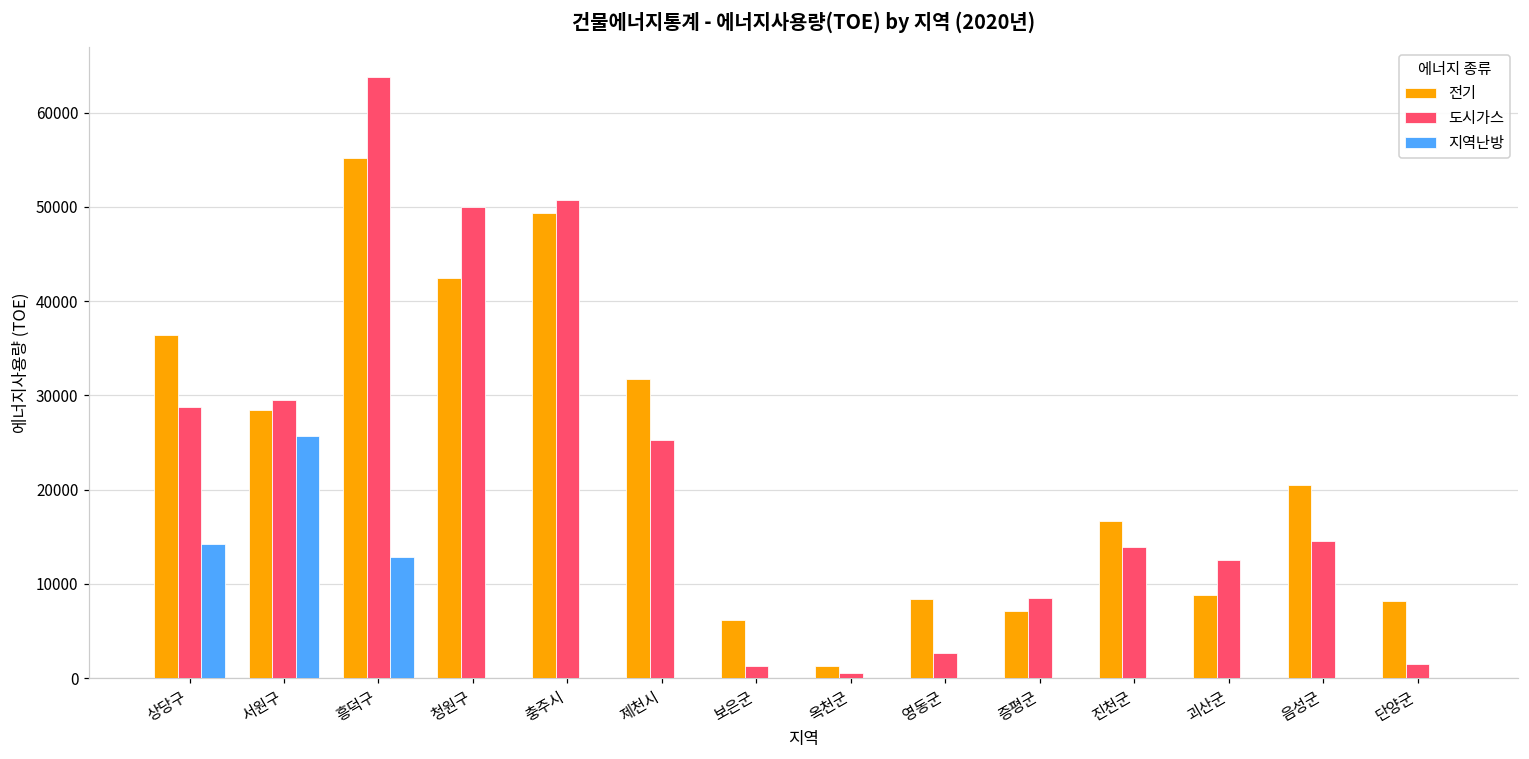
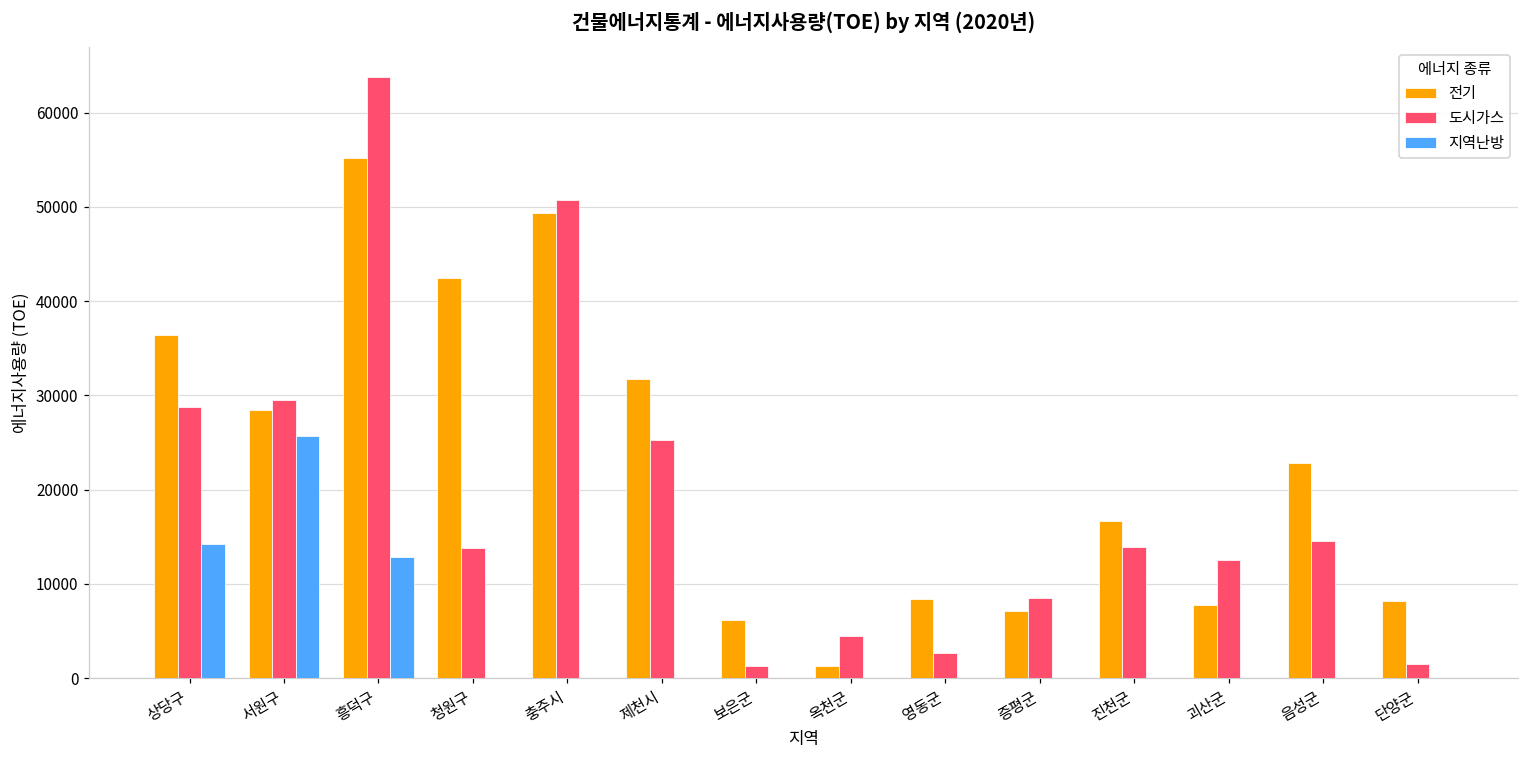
도시가스, 청원구: 50000 -> 14000
도시가스, 옥천군: 1000 -> 4000
전기, 괴산군: 9000 -> 8000
전기, 음성군: 20000 -> 23000
